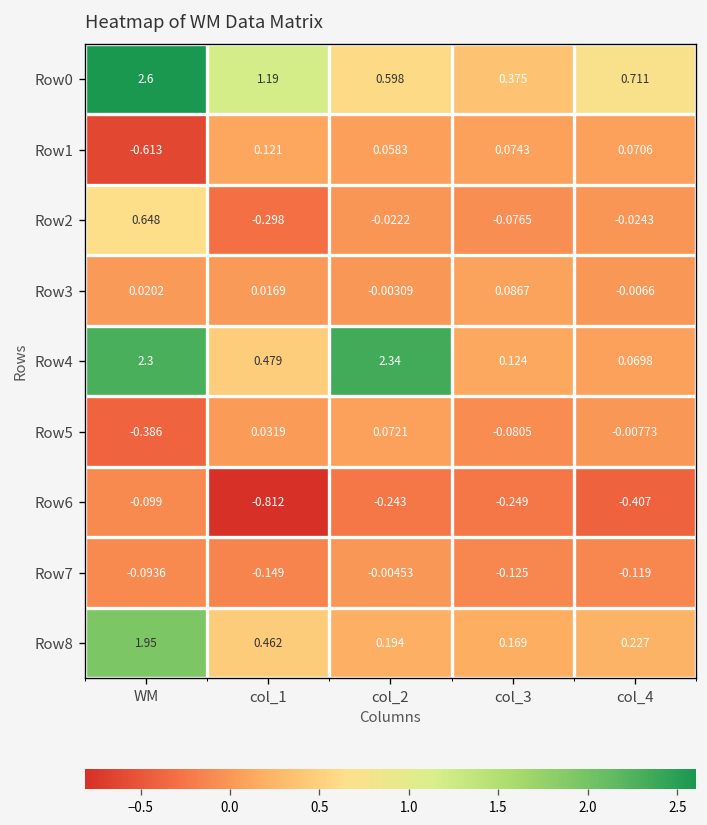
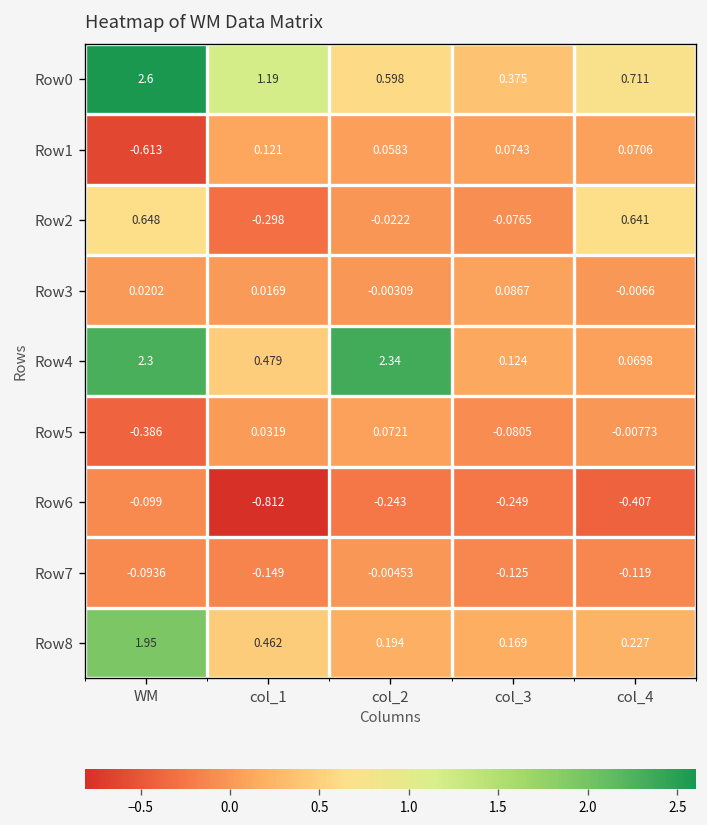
Row2, col_4: -0.0243 -> 0.641
